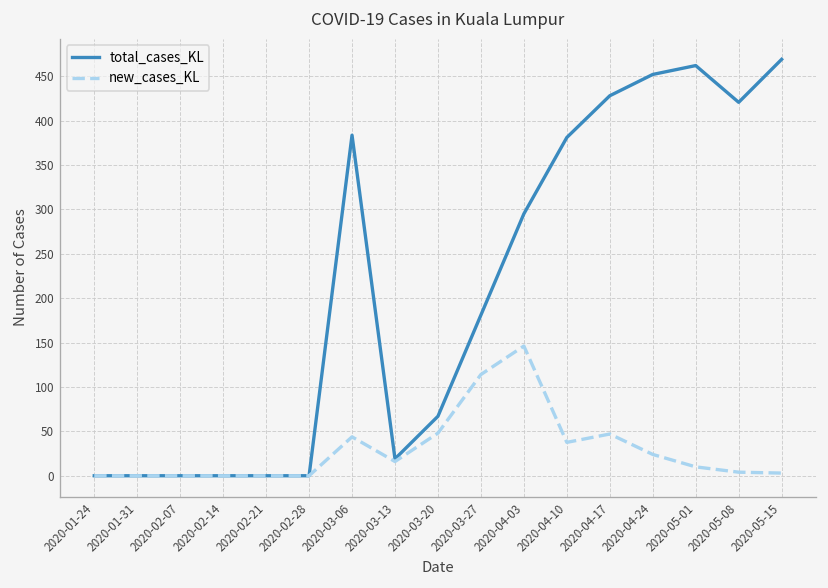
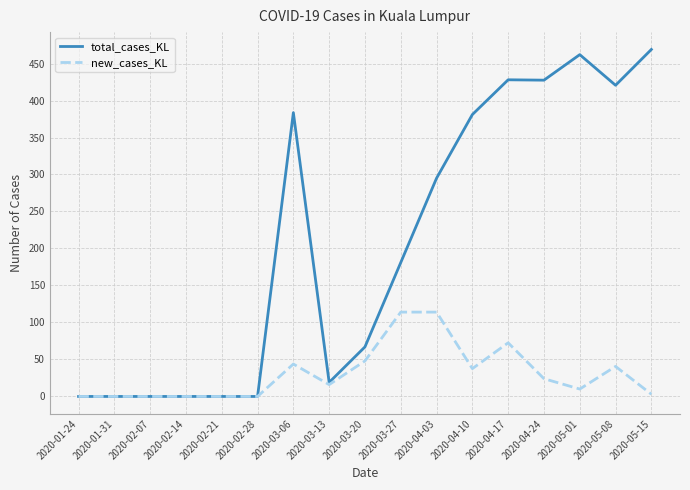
new_cases_KL, 2020-04-03: 150 -> 110
new_cases_KL, 2020-04-17: 50 -> 70
total_cases_KL, 2020-04-24: 450 -> 430
new_cases_KL, 2020-05-08: 0 -> 40
